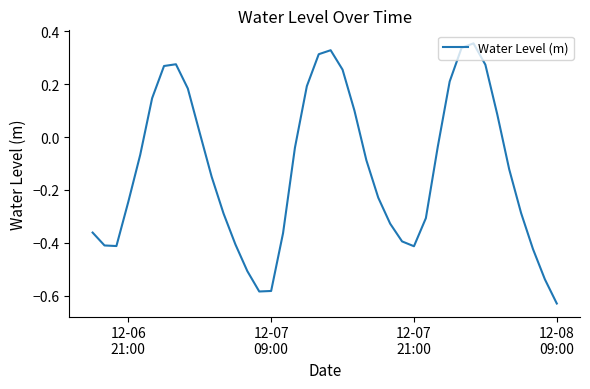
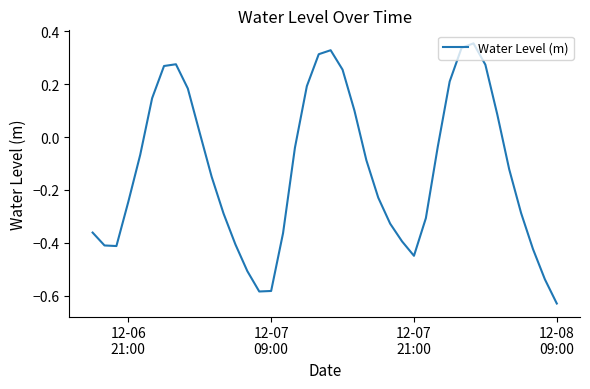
12-07 21:00: -0.41 -> -0.45
